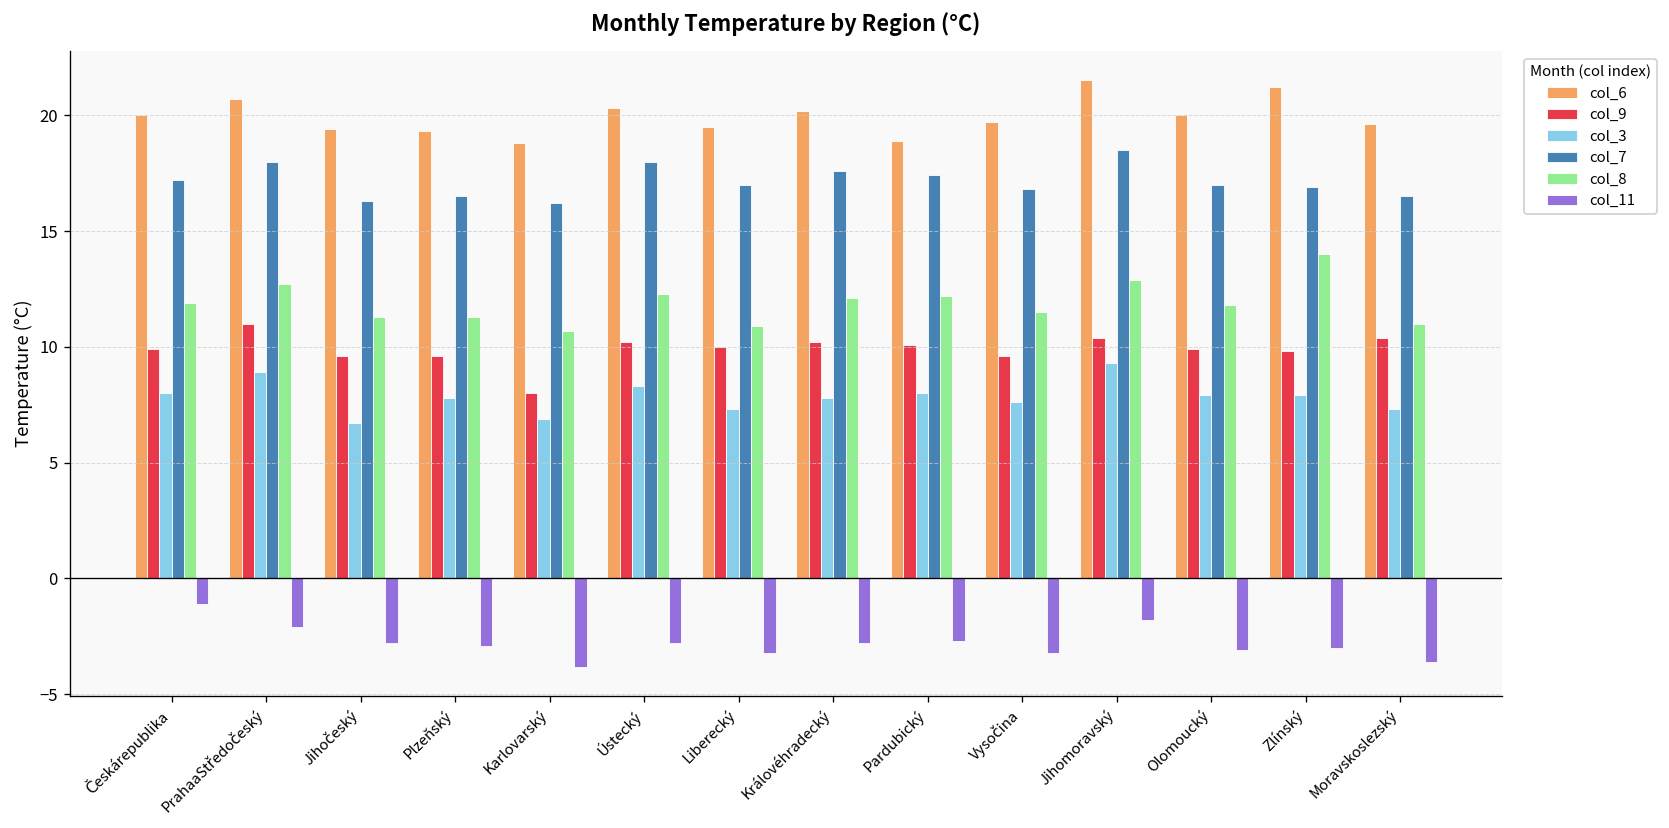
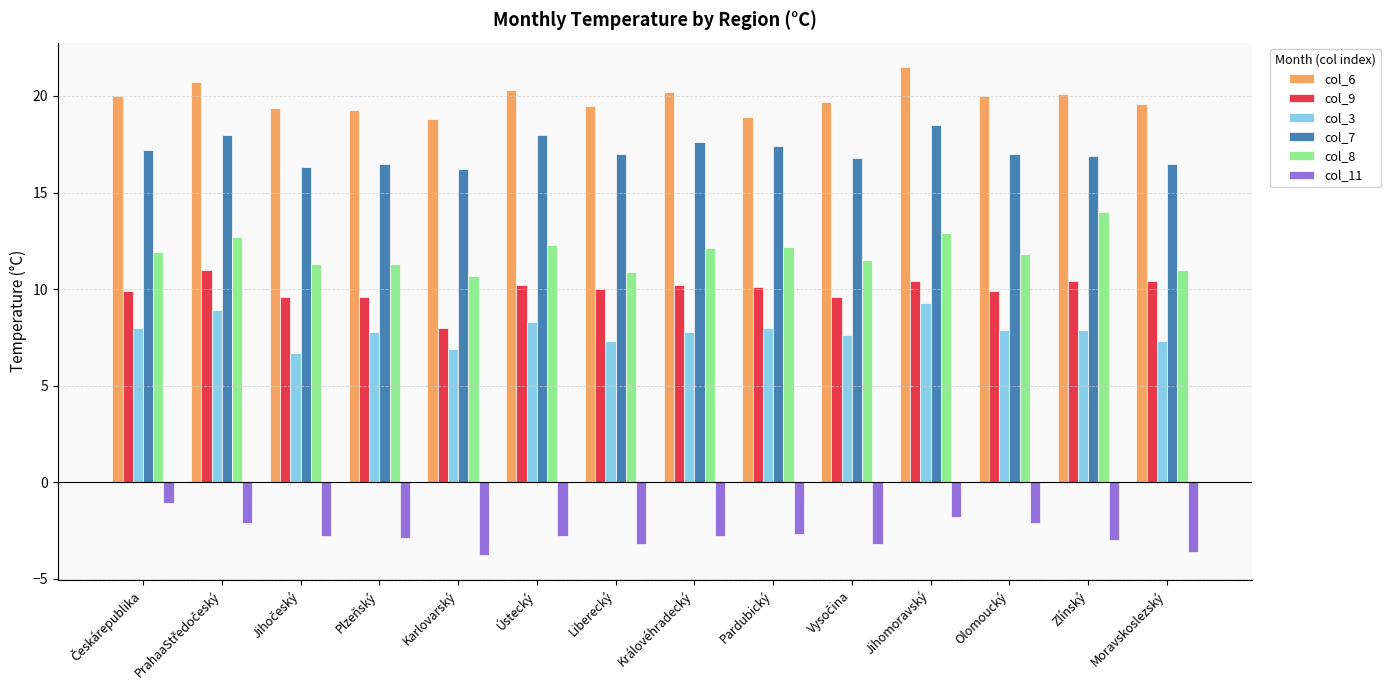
col_11, Olomoucký: -3.1 -> -2.1
col_6, Zlínský: 21.2 -> 20.1
col_9, Zlínský: 9.8 -> 10.4
